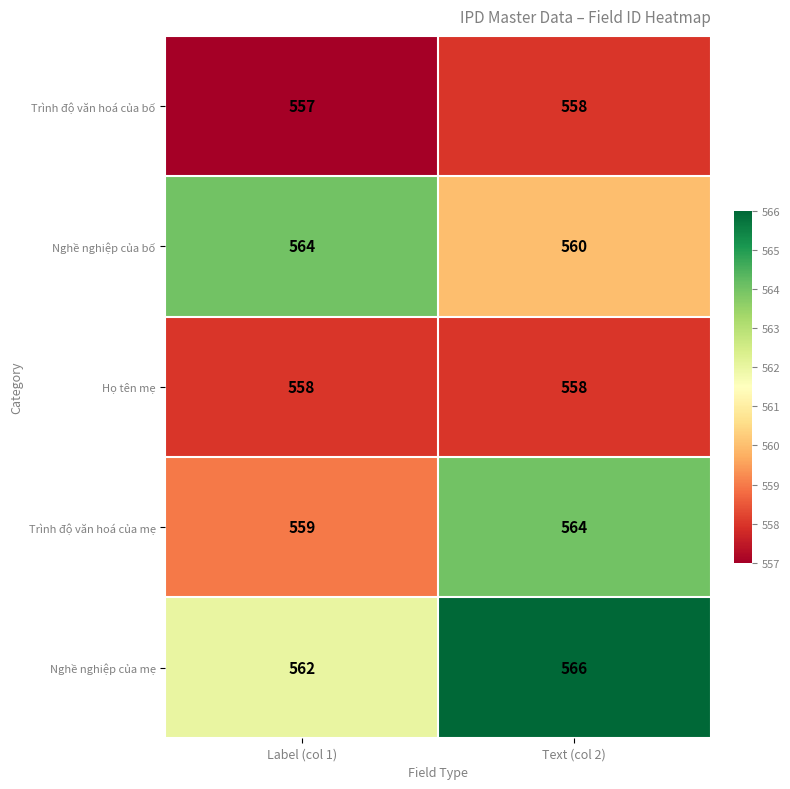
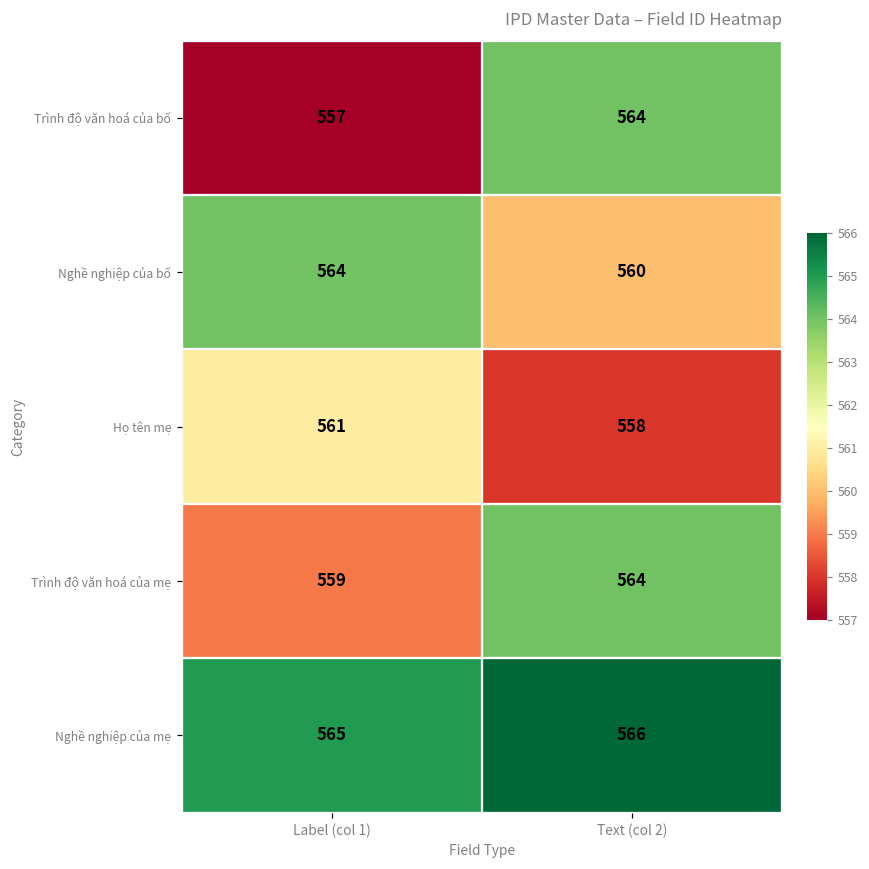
Trình độ văn hoá của bố, Text (col 2): 558 -> 564
Họ tên mẹ, Label (col 1): 558 -> 561
Nghề nghiệp của mẹ, Label (col 1): 562 -> 565
